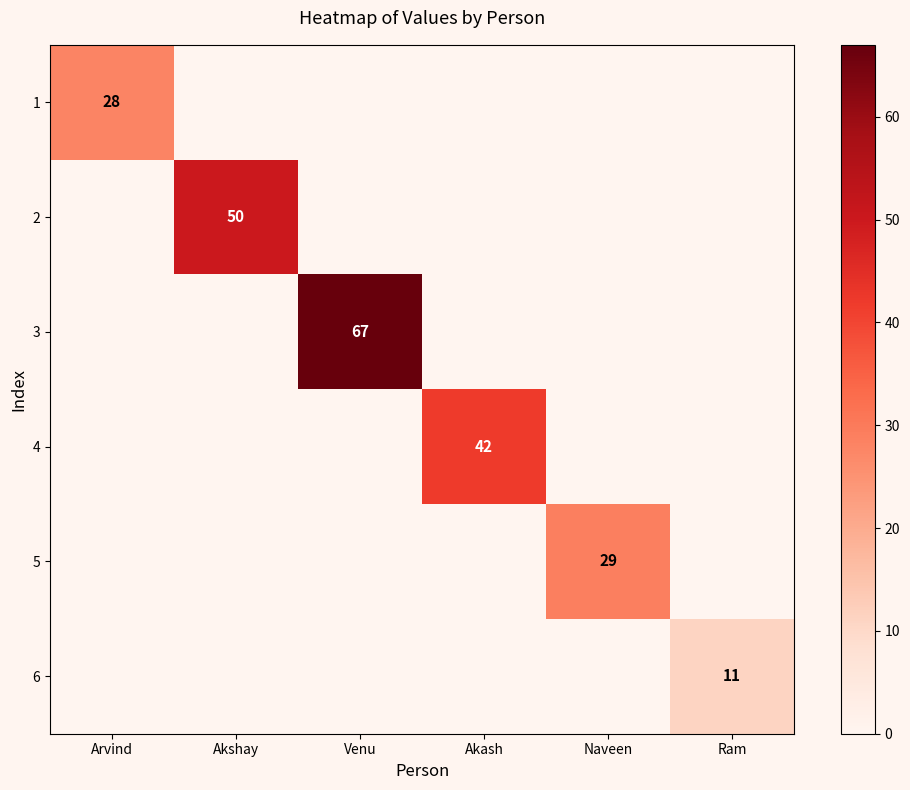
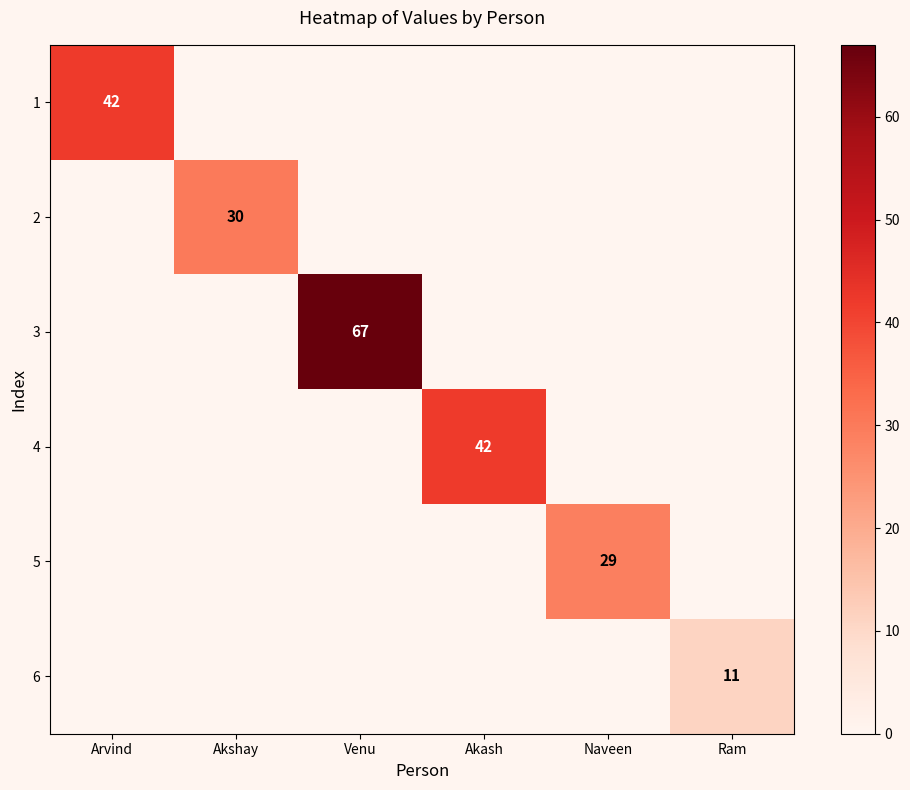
1, Arvind: 28 -> 42
2, Akshay: 50 -> 30
